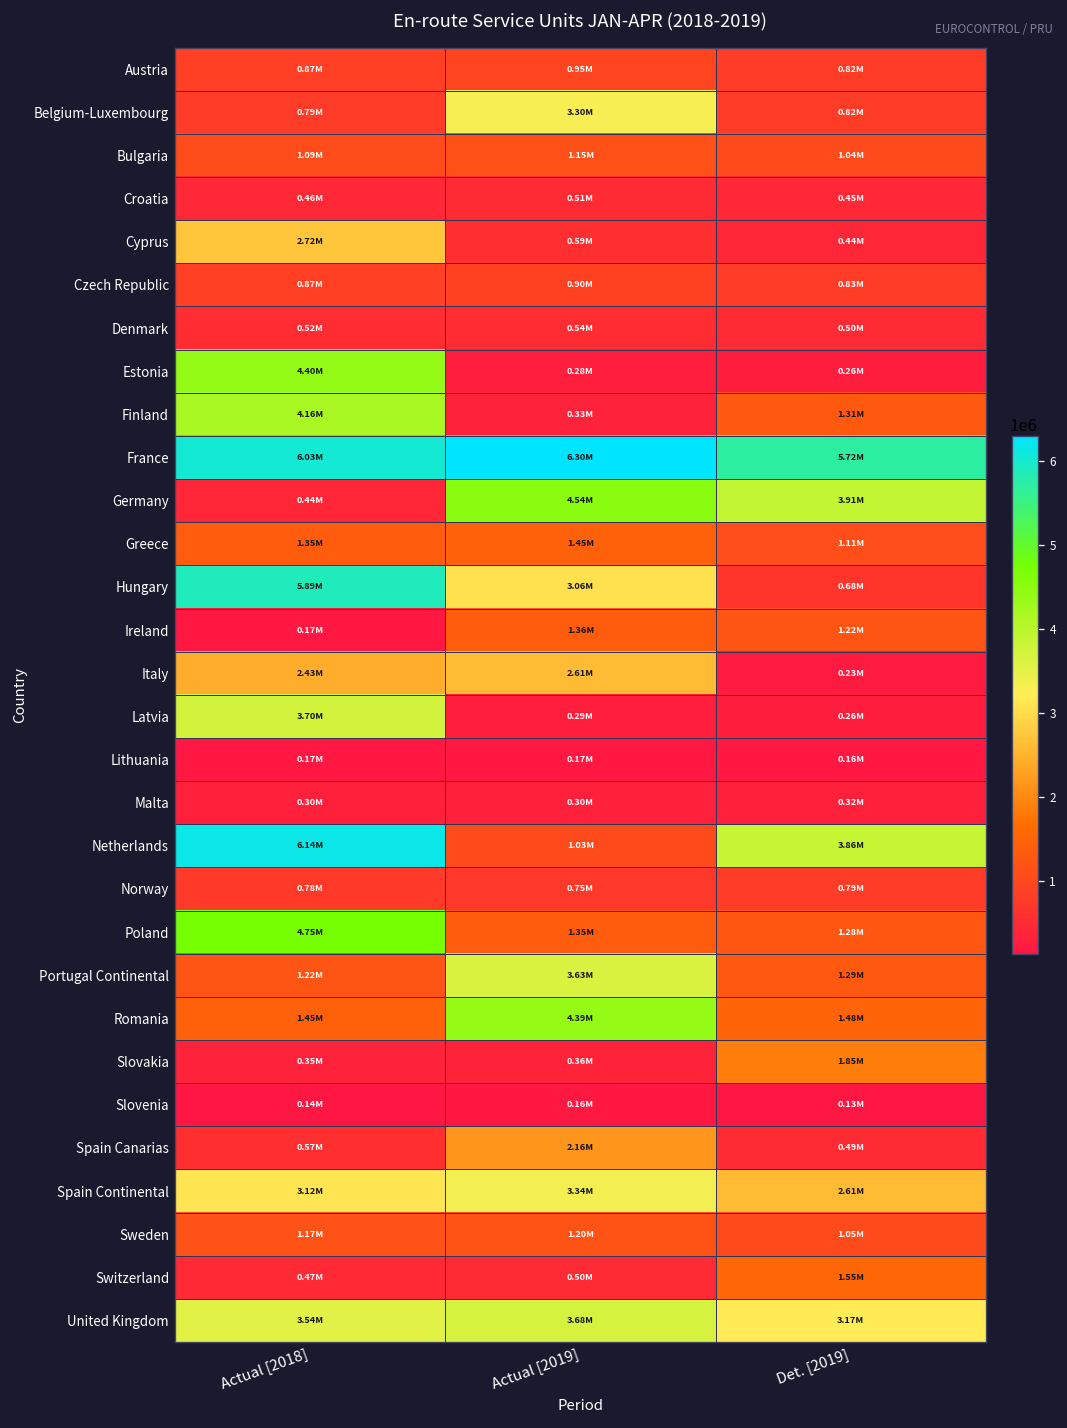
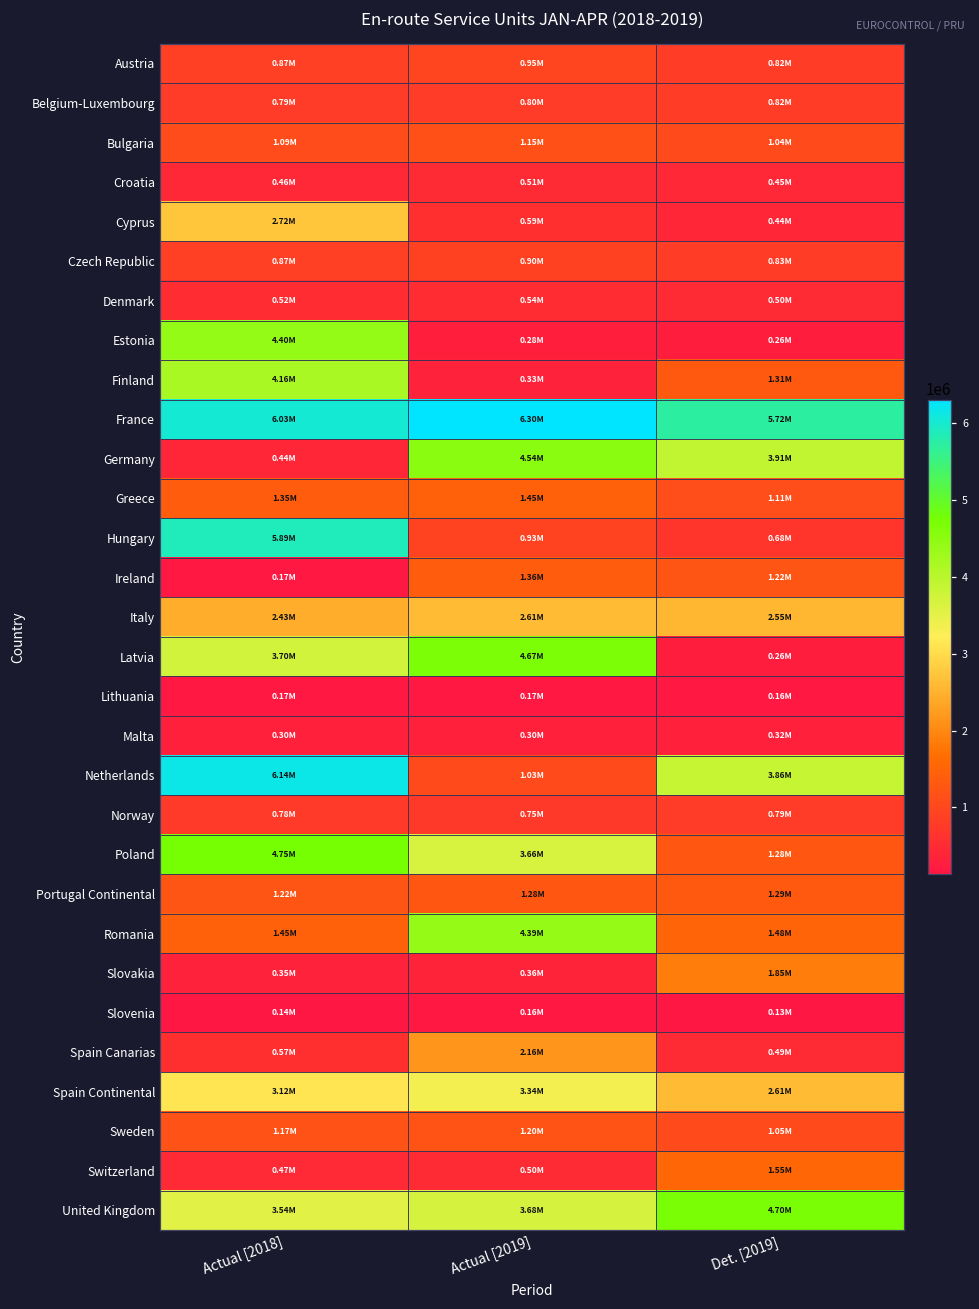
Belgium-Luxembourg, Actual [2019]: 3.30M -> 0.80M
Hungary, Actual [2019]: 3.06M -> 0.93M
Italy, Det. [2019]: 0.23M -> 2.55M
Latvia, Actual [2019]: 0.29M -> 4.67M
Poland, Actual [2019]: 1.35M -> 3.66M
Portugal Continental, Actual [2019]: 3.63M -> 1.28M
United Kingdom, Det. [2019]: 3.17M -> 4.70M
